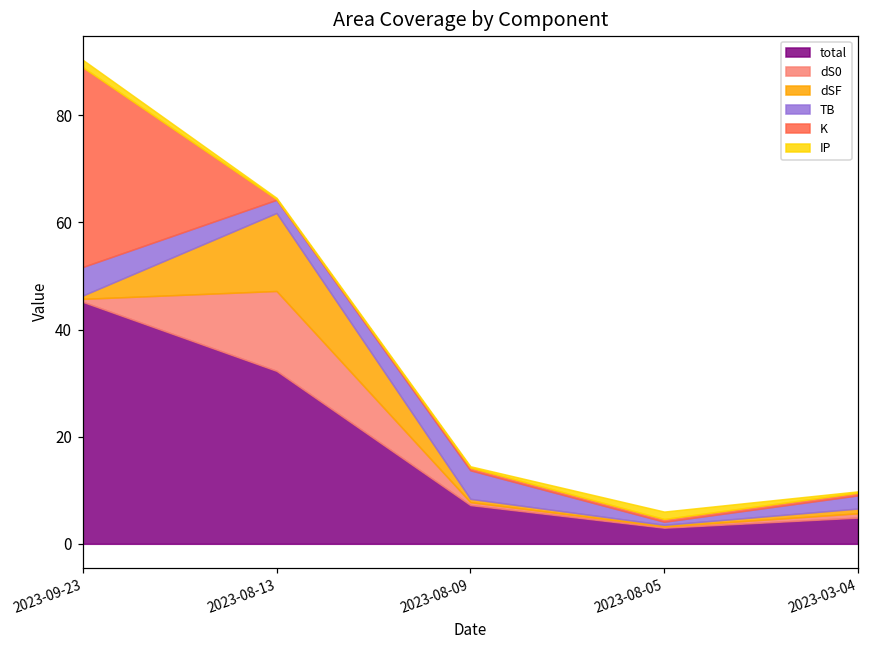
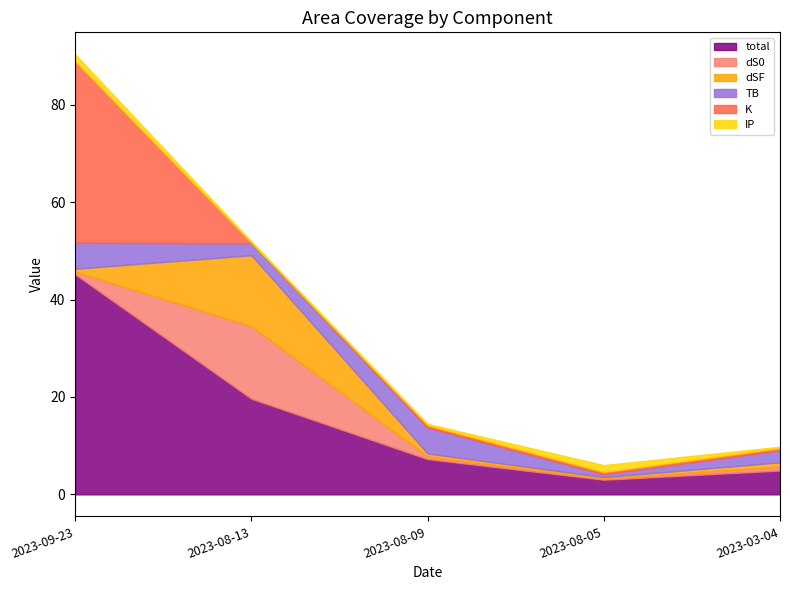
total, 2023-08-13: 32 -> 20
